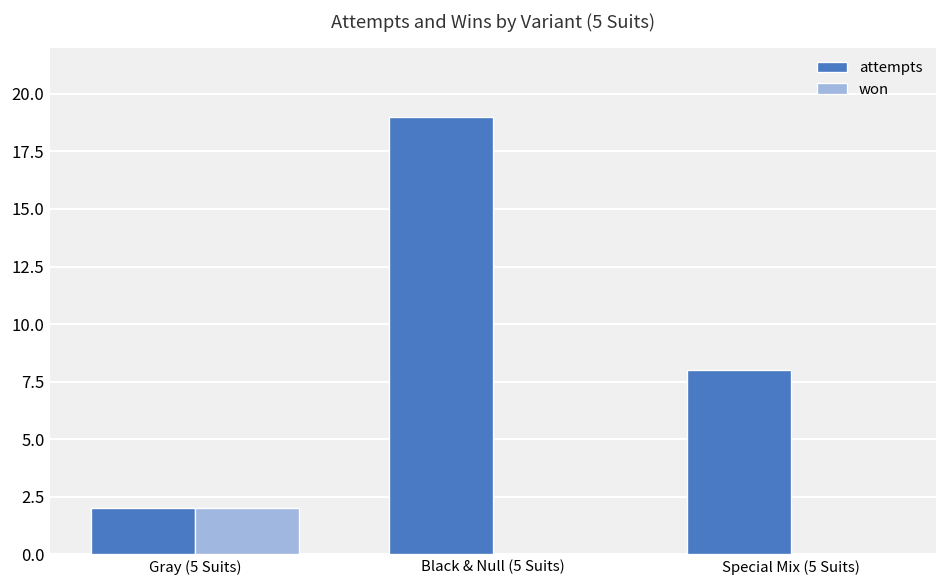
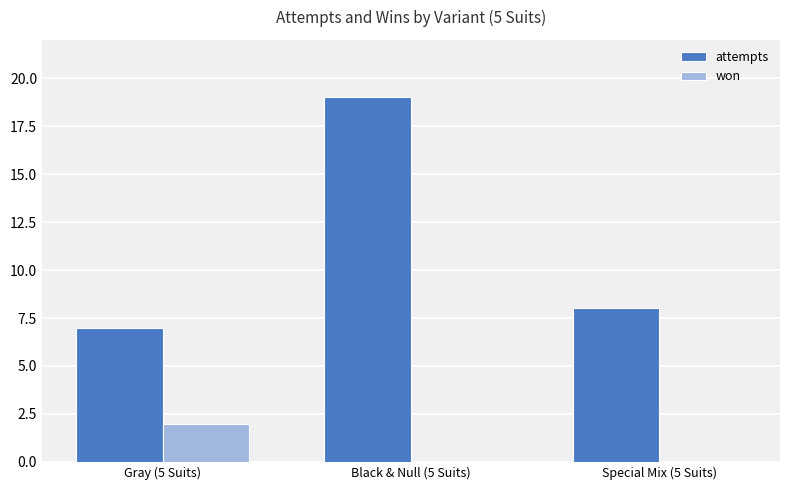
attempts, Gray (5 Suits): 2 -> 7
